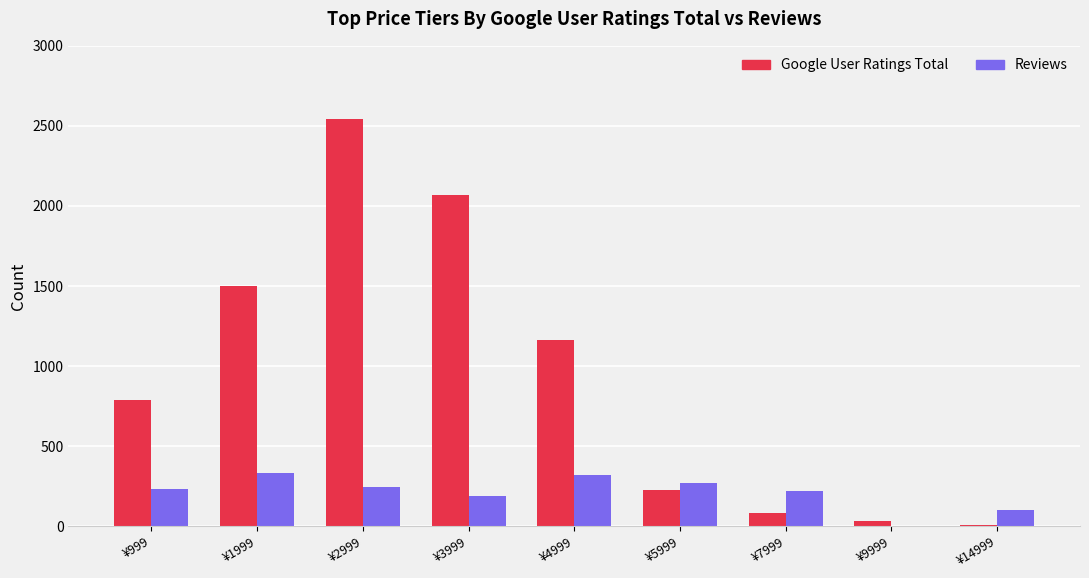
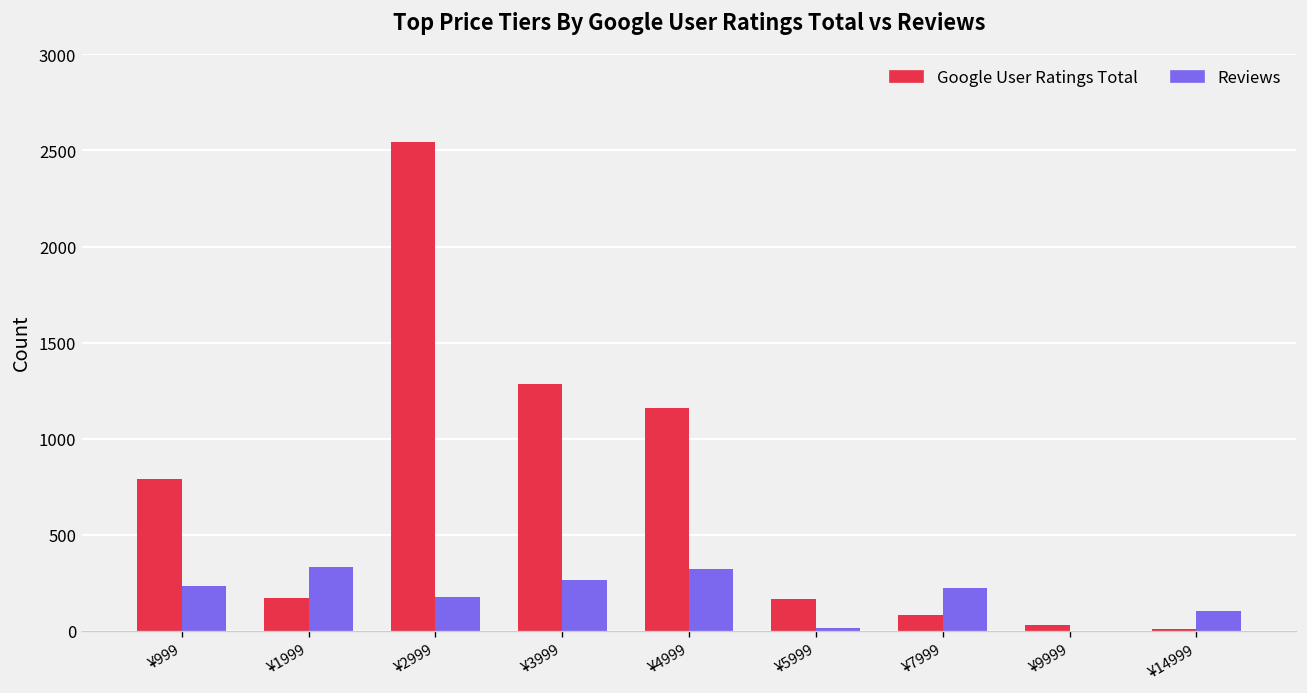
Google User Ratings Total, ¥1999: 1500 -> 170
Reviews, ¥2999: 240 -> 180
Google User Ratings Total, ¥3999: 2070 -> 1280
Reviews, ¥3999: 190 -> 270
Google User Ratings Total, ¥5999: 230 -> 170
Reviews, ¥5999: 270 -> 20
